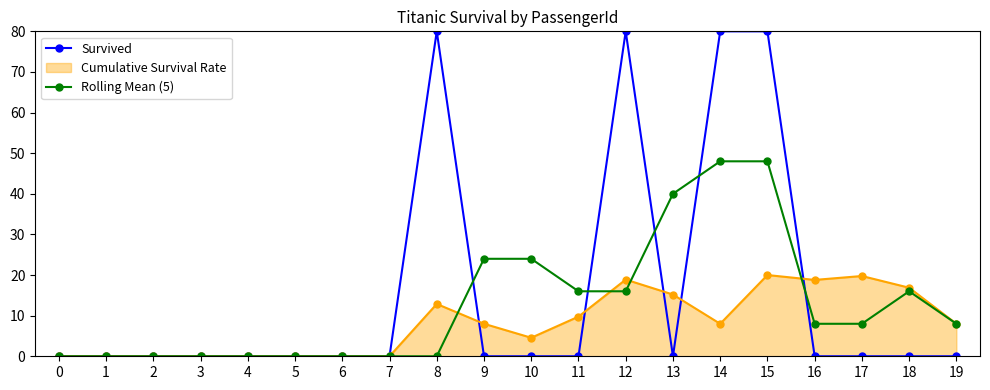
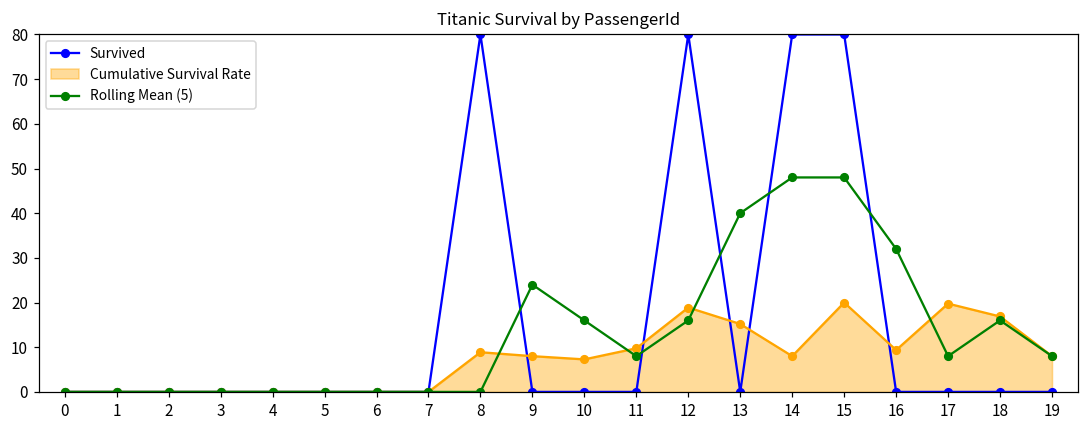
Cumulative Survival Rate, 8: 13 -> 9
Cumulative Survival Rate, 10: 5 -> 7
Rolling Mean (5), 10: 24 -> 16
Rolling Mean (5), 11: 16 -> 8
Cumulative Survival Rate, 16: 19 -> 9
Rolling Mean (5), 16: 8 -> 32
